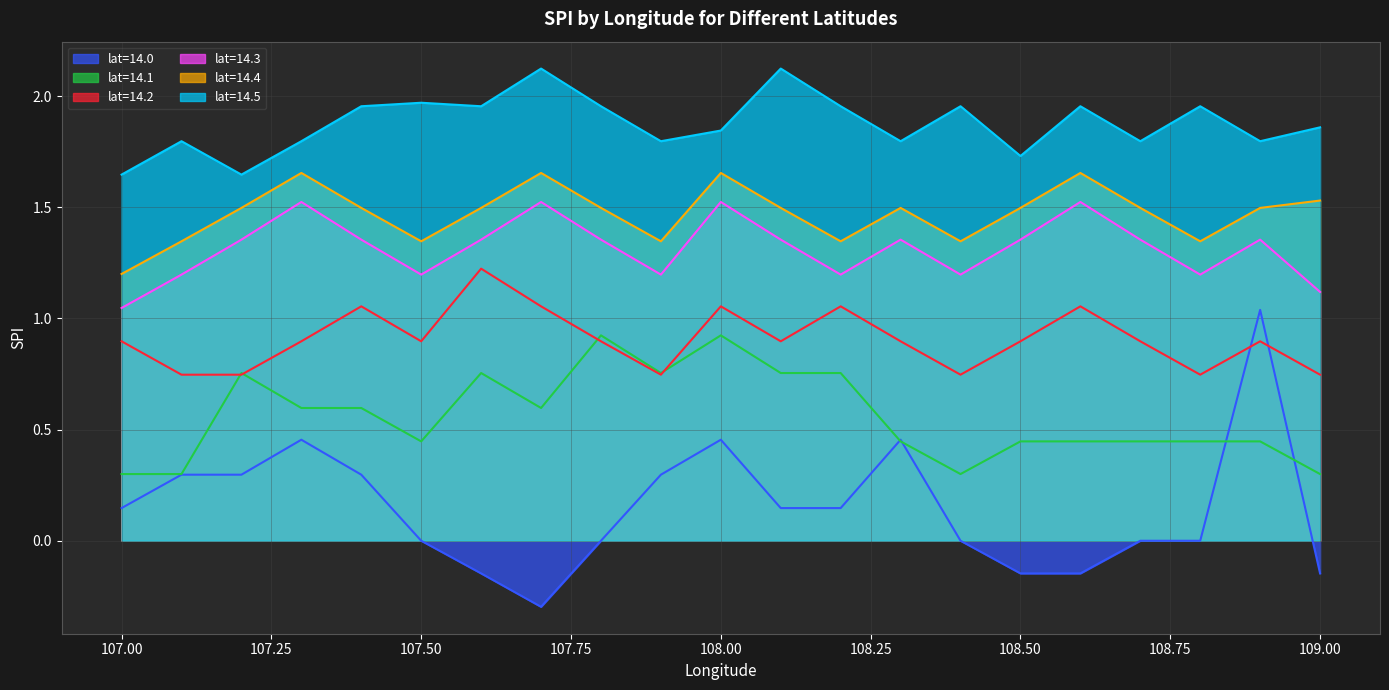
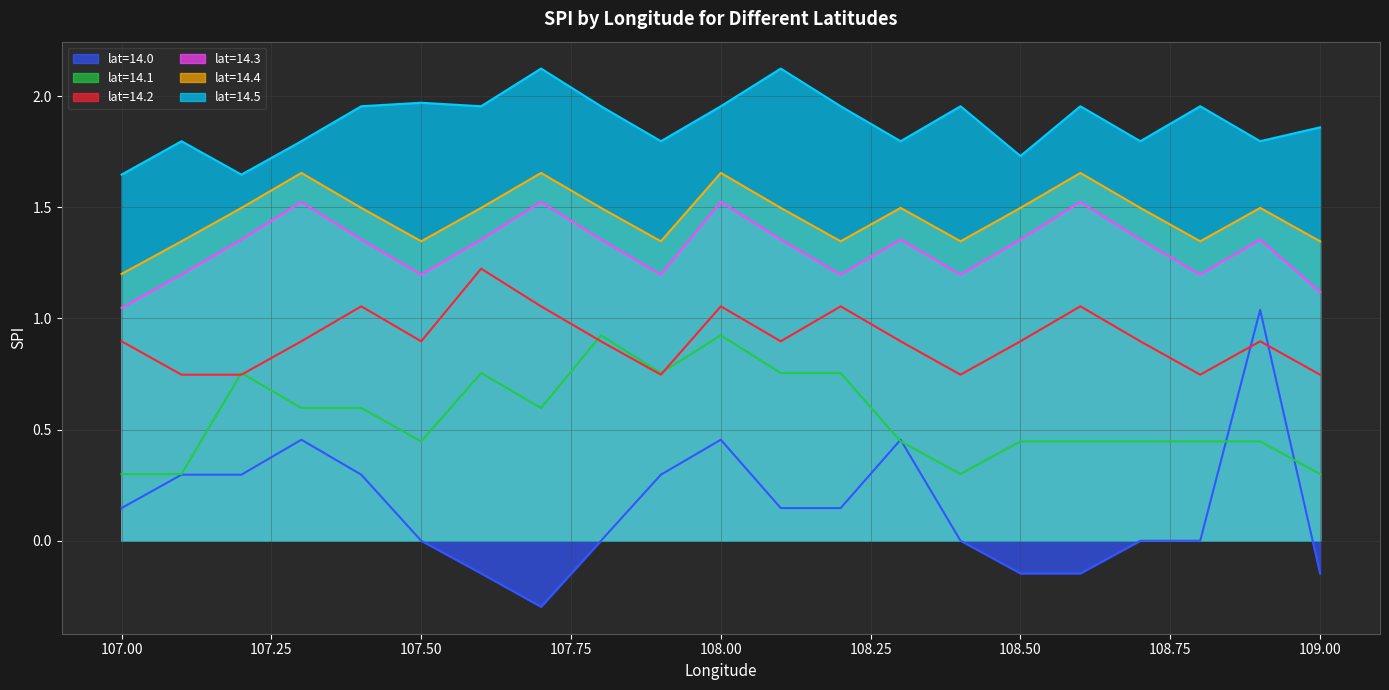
lat=14.5, 108.00: 1.85 -> 1.95
lat=14.4, 109.00: 1.53 -> 1.35
